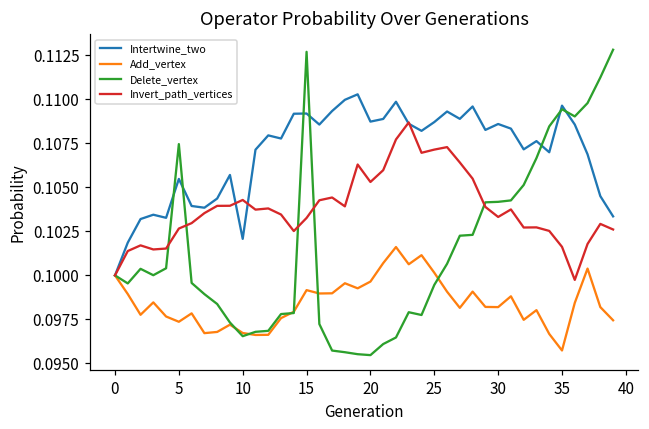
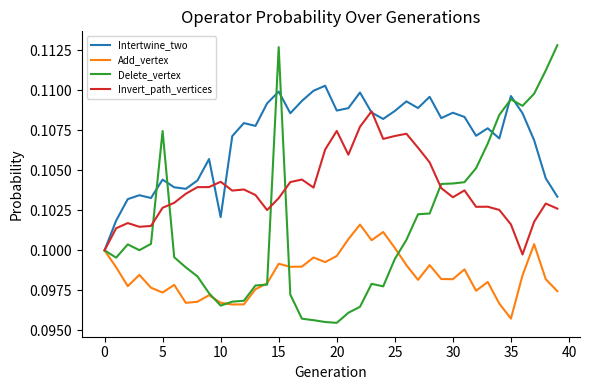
Intertwine_two, 5: 0.1055 -> 0.1044
Intertwine_two, 15: 0.1092 -> 0.1099
Invert_path_vertices, 20: 0.1053 -> 0.1075
